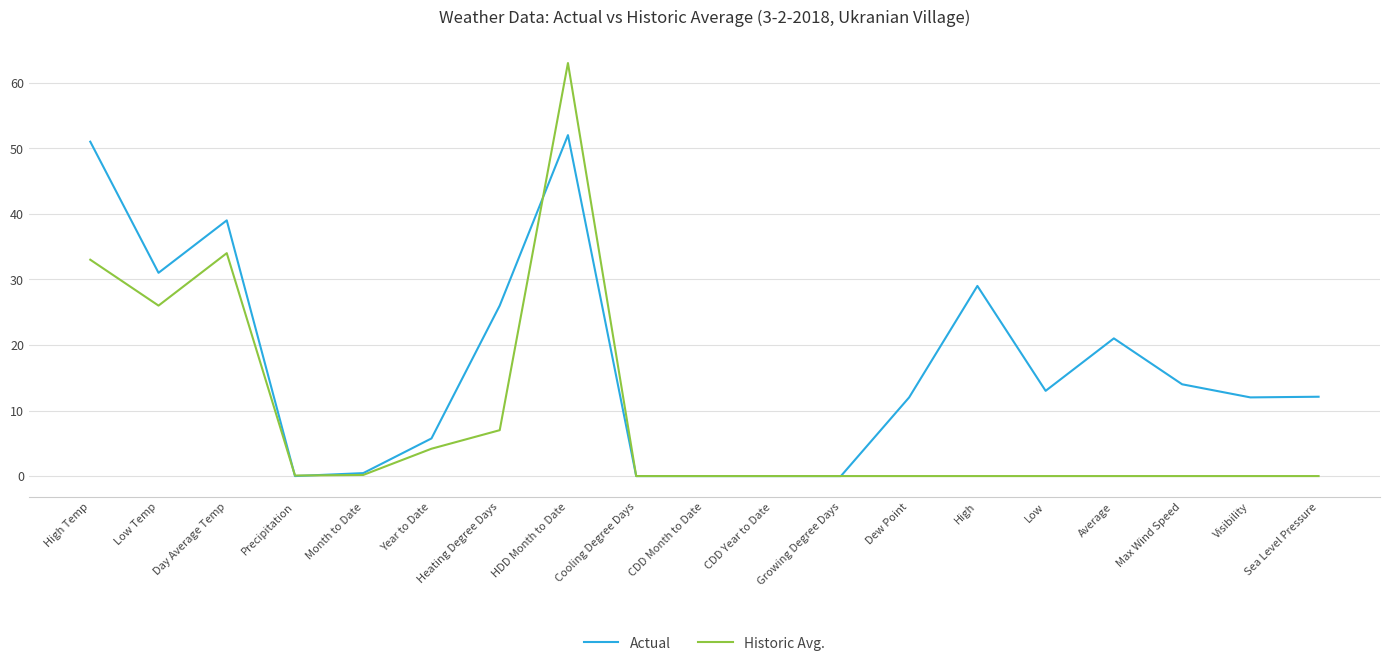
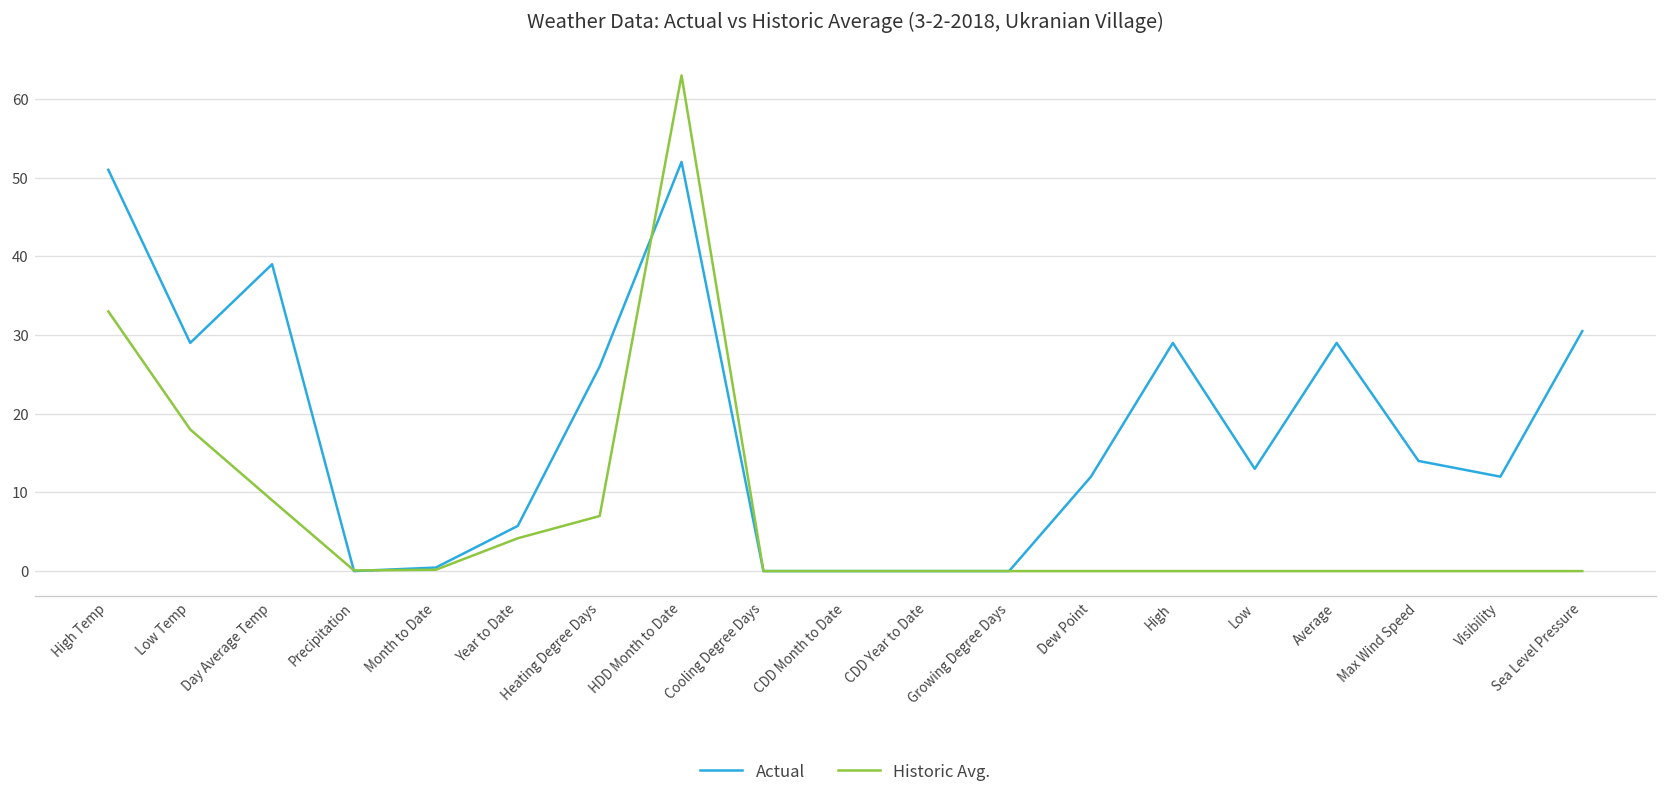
Actual, Low Temp: 31 -> 29
Historic Avg., Low Temp: 26 -> 18
Historic Avg., Day Average Temp: 34 -> 9
Actual, Average: 21 -> 29
Actual, Sea Level Pressure: 12 -> 31
